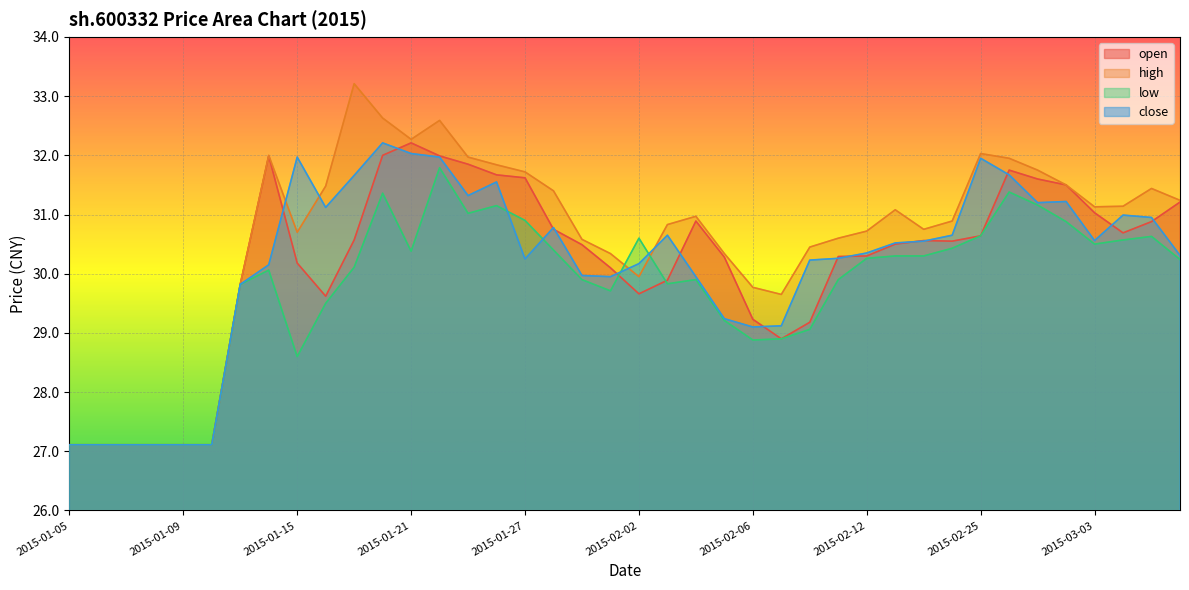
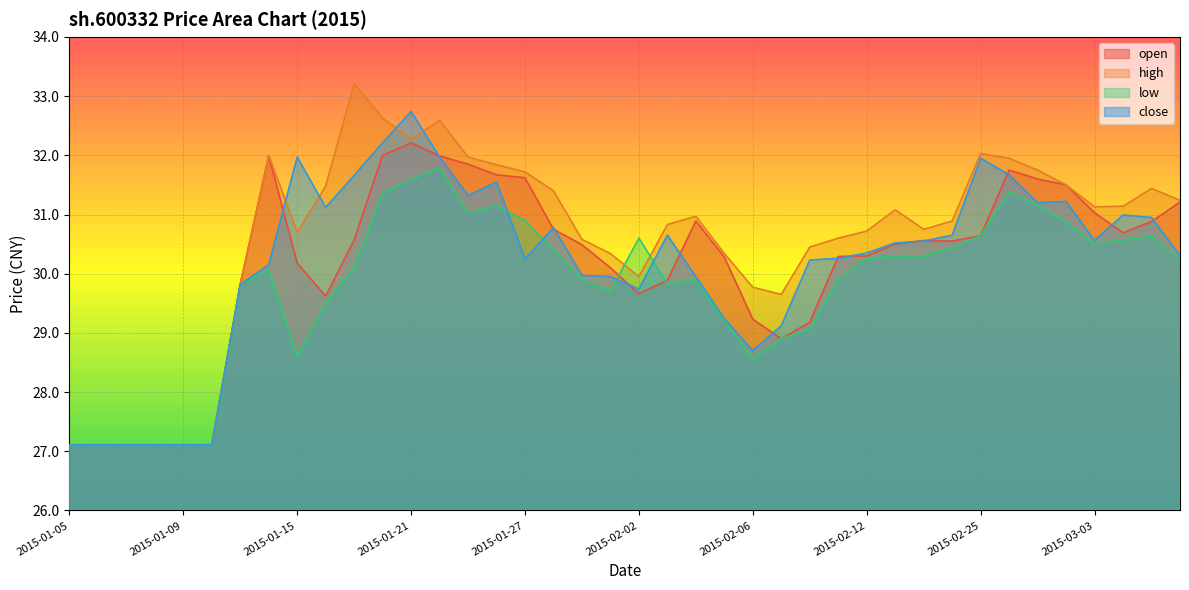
low, 2015-01-21: 30.4 -> 31.6
close, 2015-01-21: 32.0 -> 32.7
close, 2015-02-02: 30.2 -> 29.7
low, 2015-02-06: 28.9 -> 28.6
close, 2015-02-06: 29.1 -> 28.7
